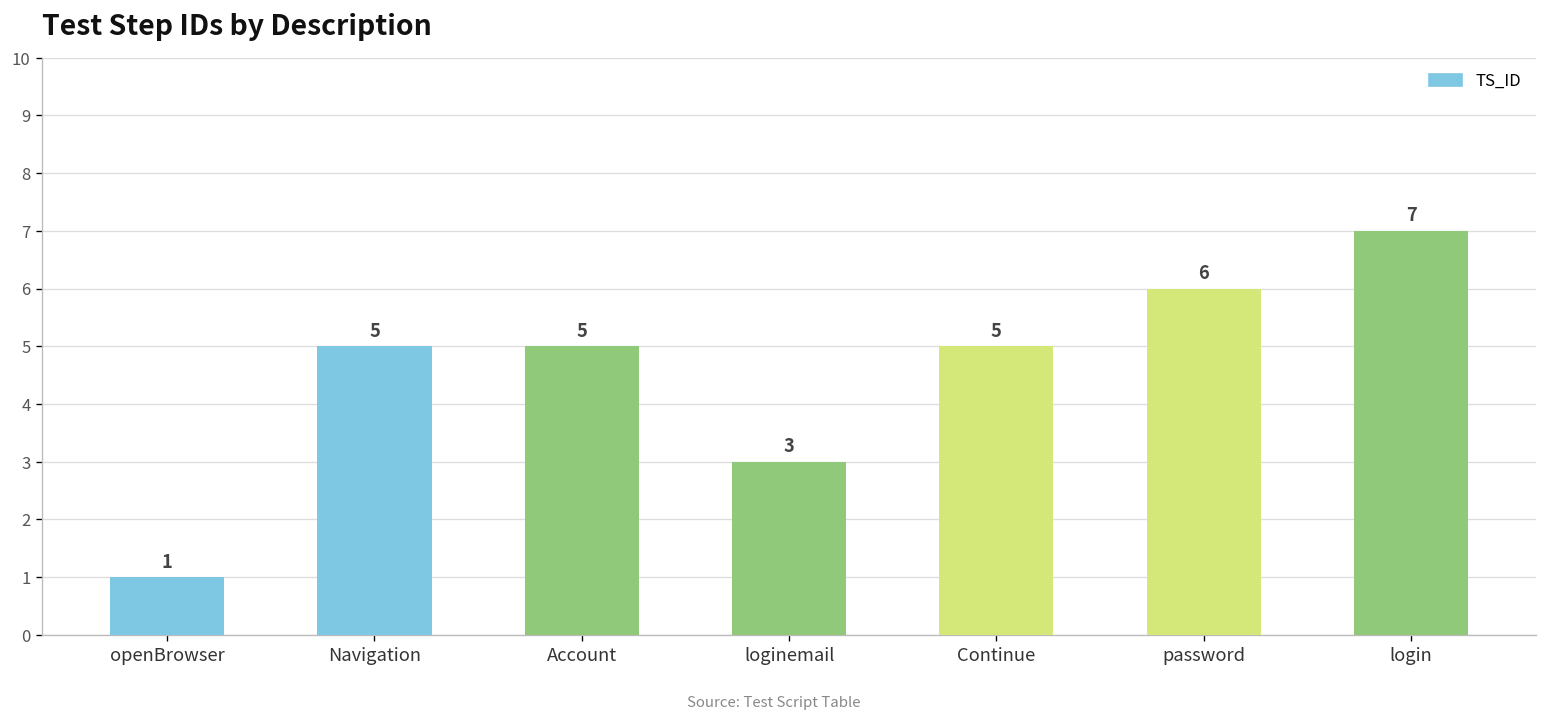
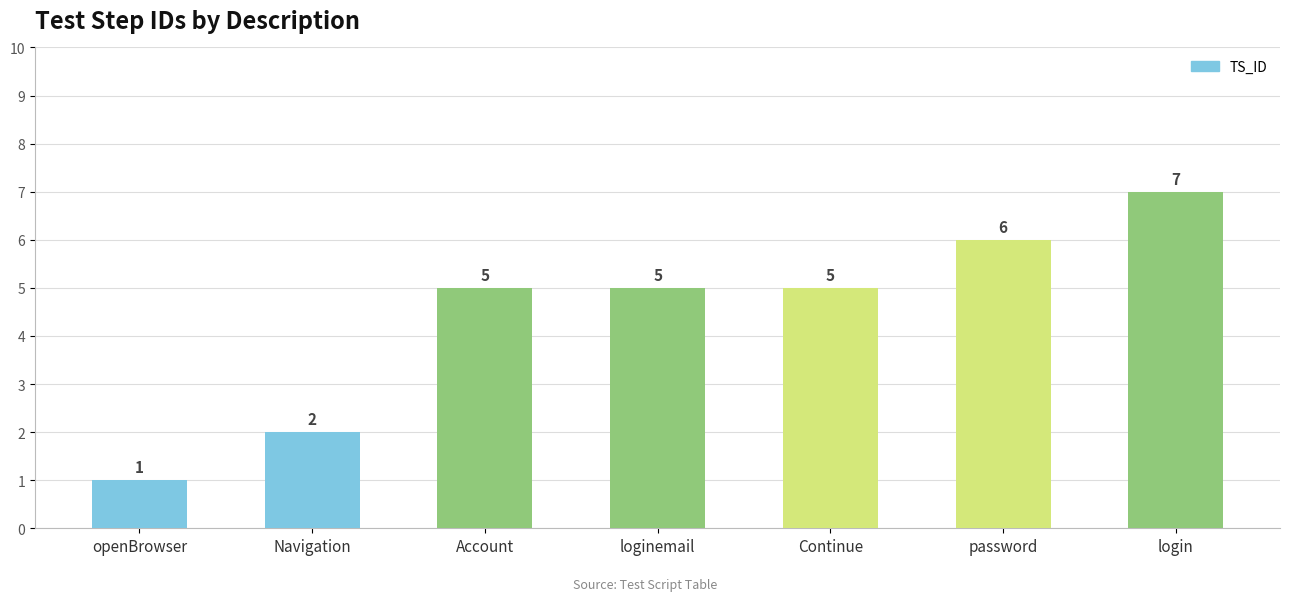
Navigation: 5 -> 2
loginemail: 3 -> 5
